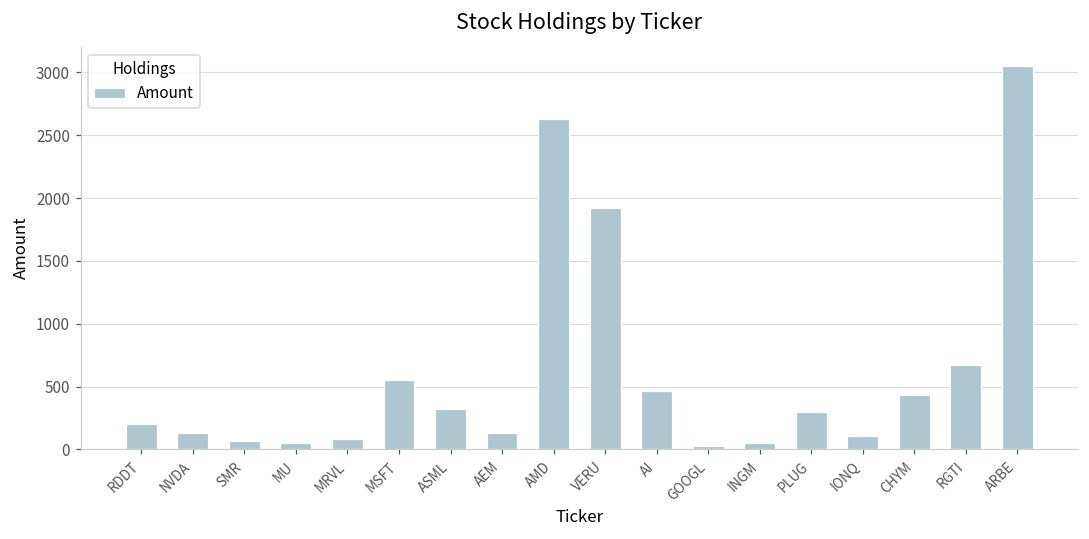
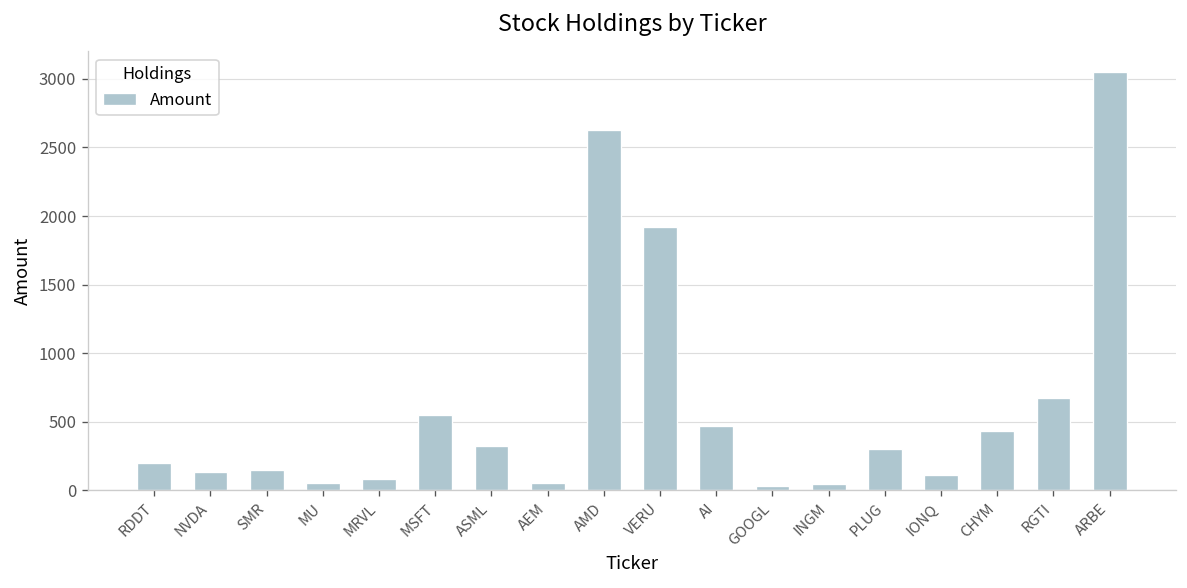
SMR: 60 -> 150
AEM: 130 -> 50
